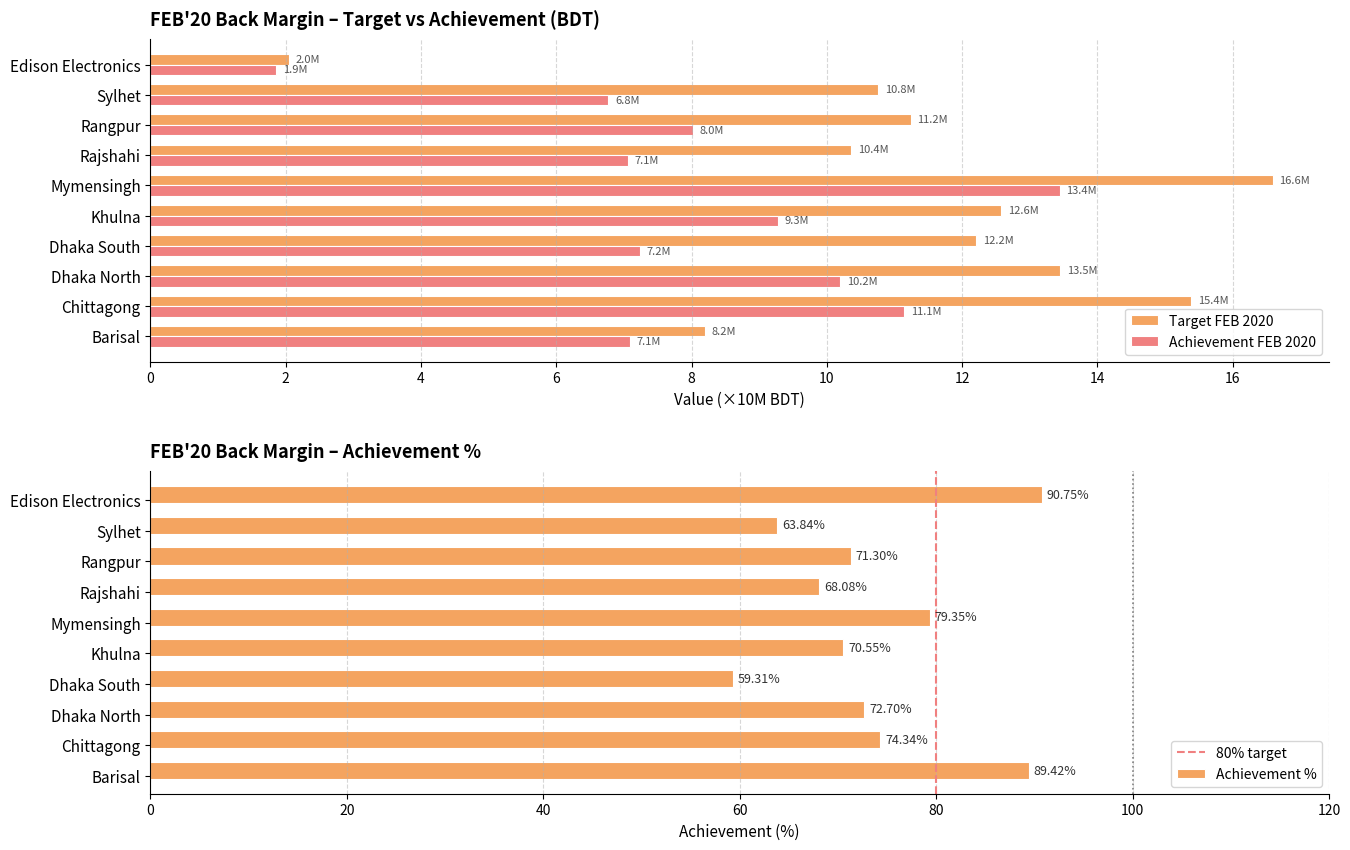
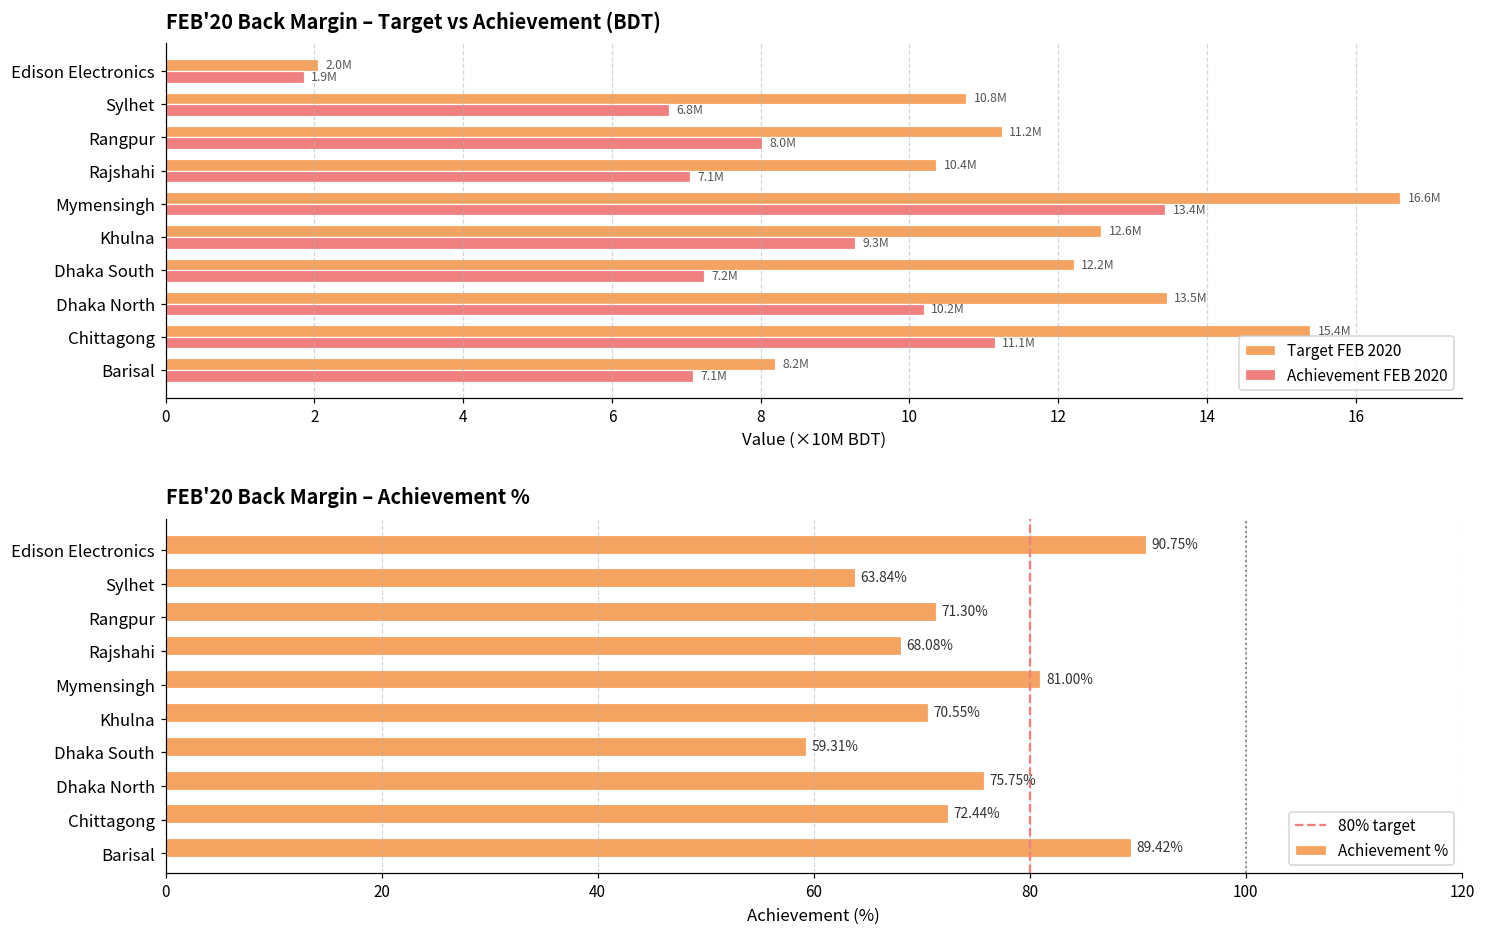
FEB'20 Back Margin – Achievement %, Mymensingh: 79.35% -> 81.00%
FEB'20 Back Margin – Achievement %, Dhaka North: 72.70% -> 75.75%
FEB'20 Back Margin – Achievement %, Chittagong: 74.34% -> 72.44%
